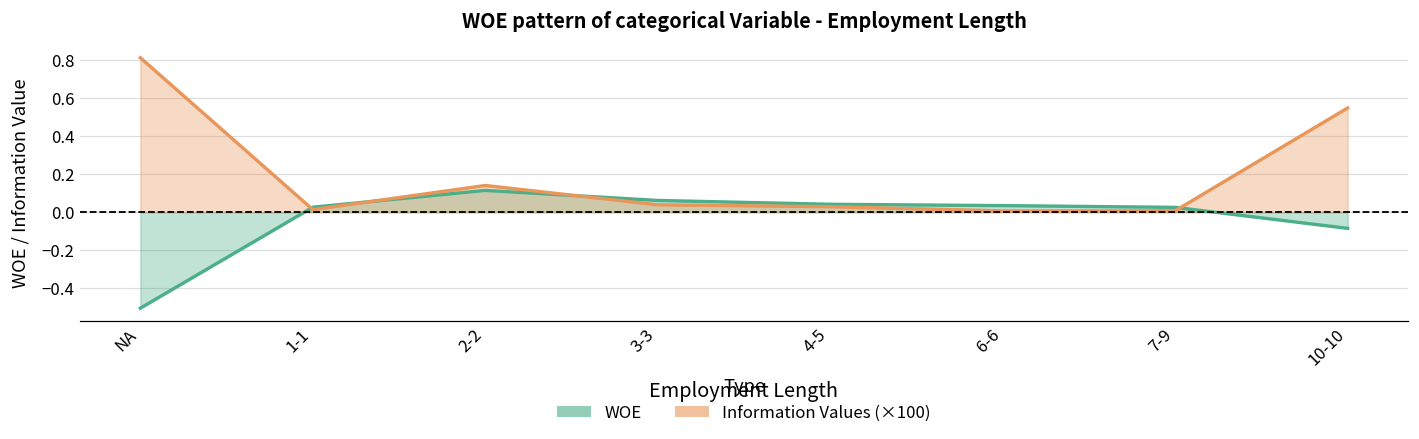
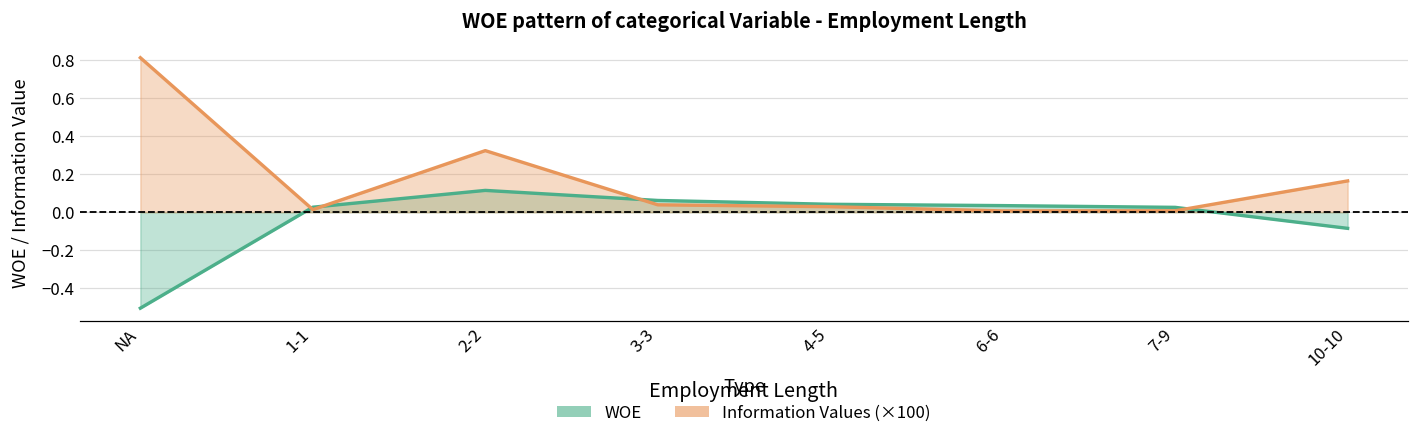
Information Values (×100), 2-2: 0.14 -> 0.32
Information Values (×100), 10-10: 0.55 -> 0.16
